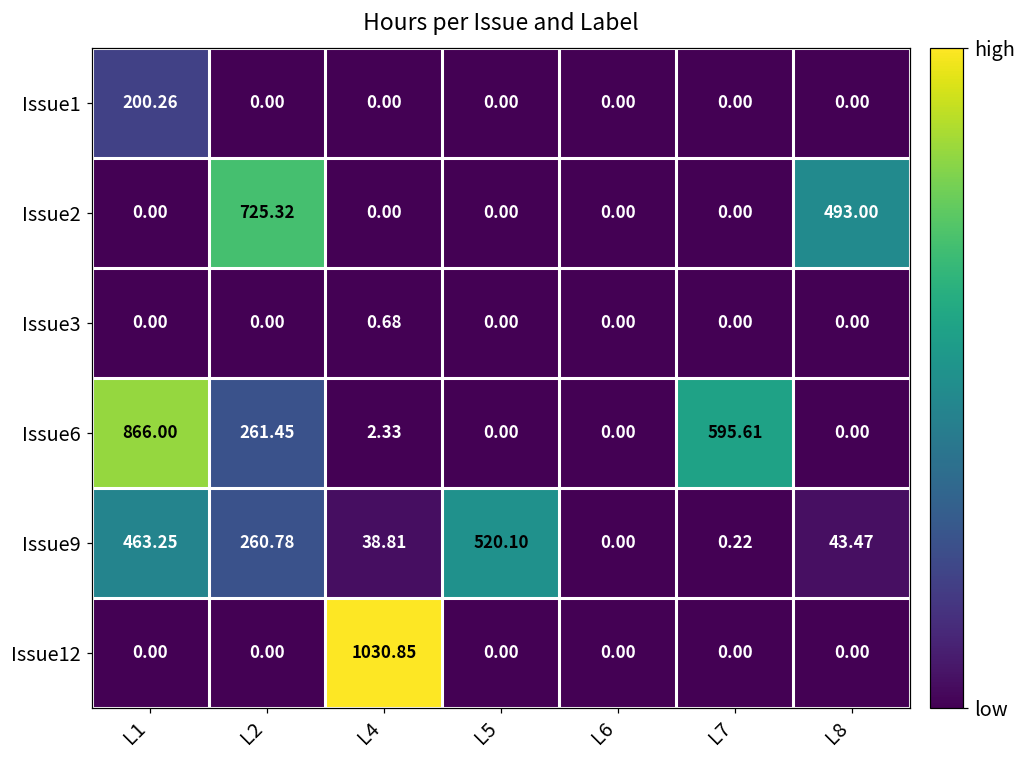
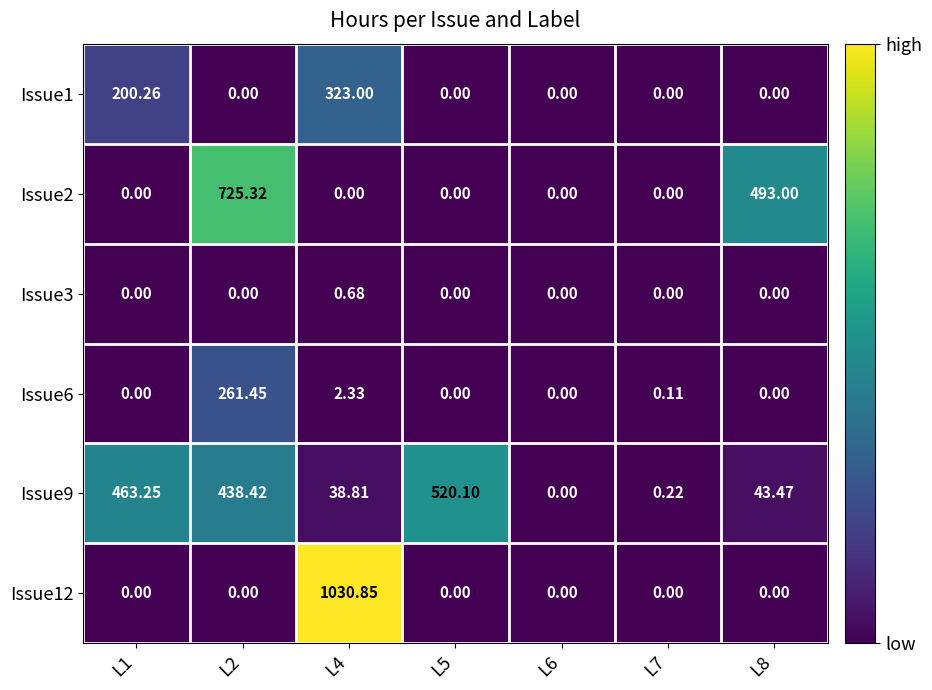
Issue1, L4: 0.00 -> 323.00
Issue6, L1: 866.00 -> 0.00
Issue6, L7: 595.61 -> 0.11
Issue9, L2: 260.78 -> 438.42
